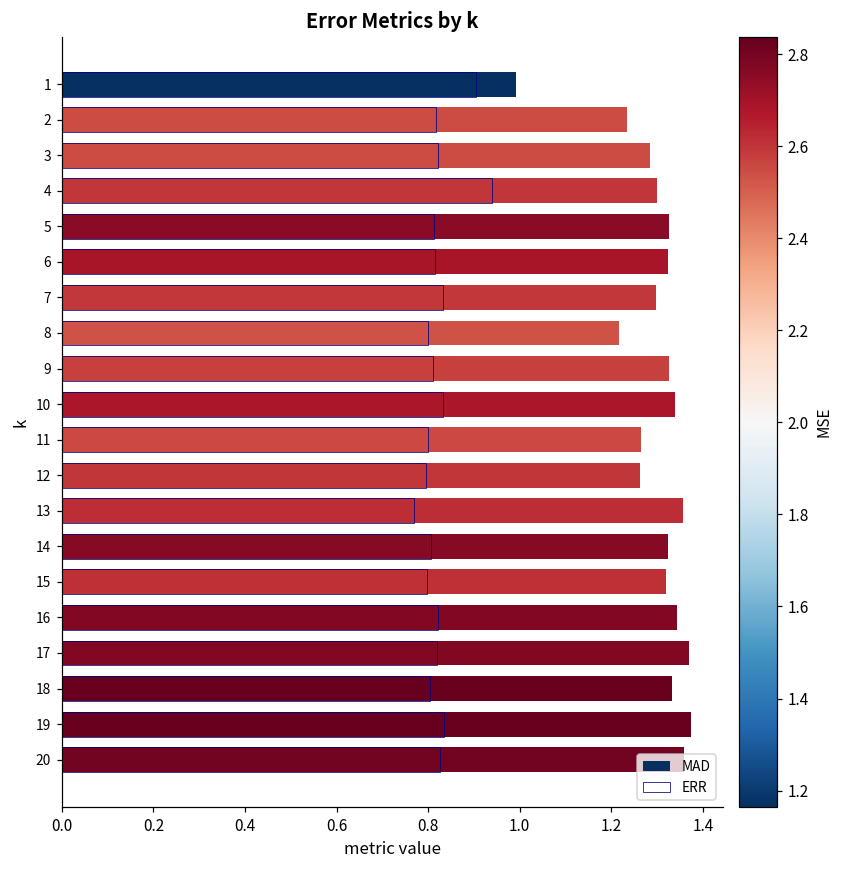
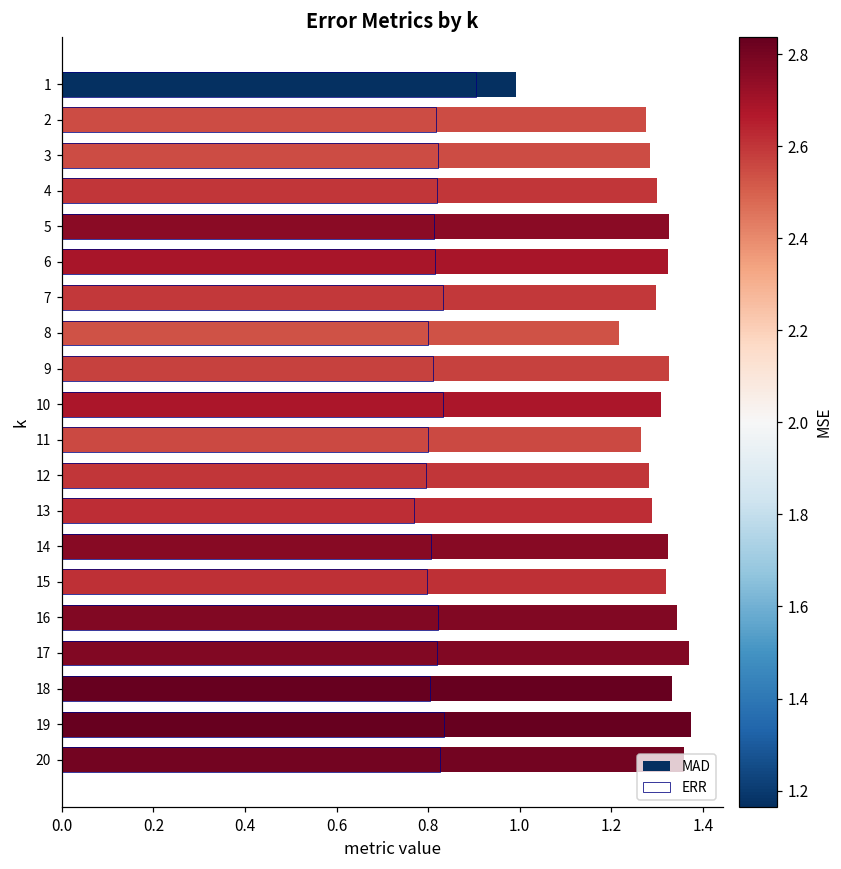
MAD, 2: 1.23 -> 1.28
ERR, 4: 0.94 -> 0.82
MAD, 10: 1.34 -> 1.31
MAD, 12: 1.26 -> 1.28
MAD, 13: 1.36 -> 1.29
